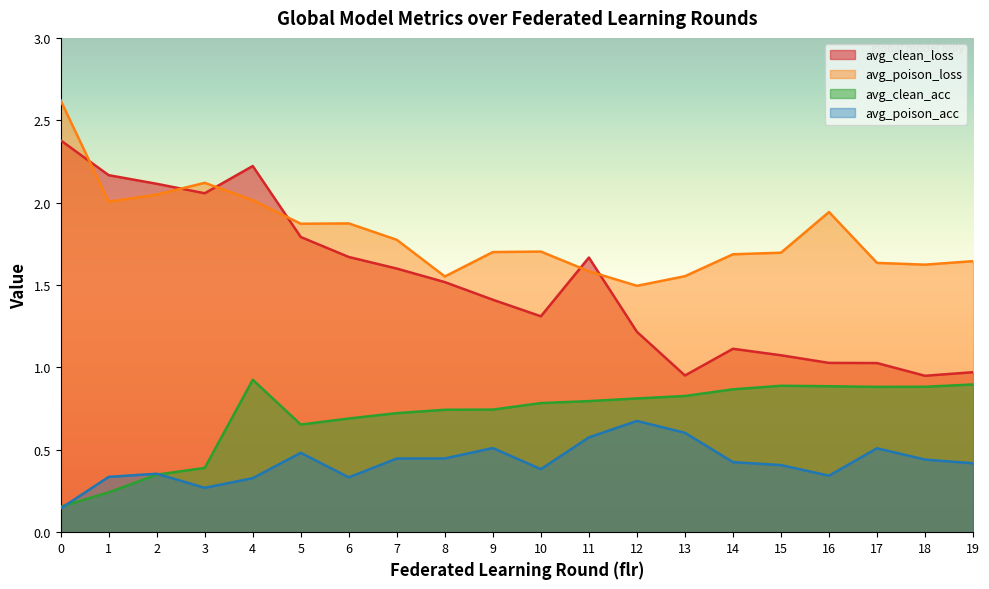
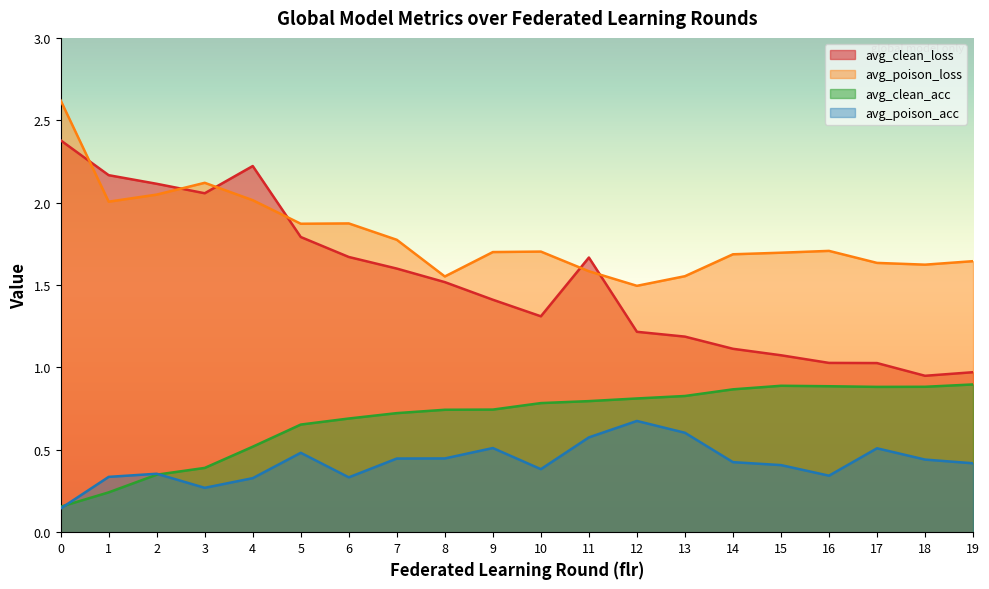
avg_clean_acc, 4: 0.93 -> 0.52
avg_clean_loss, 13: 0.95 -> 1.19
avg_poison_loss, 16: 1.94 -> 1.71
